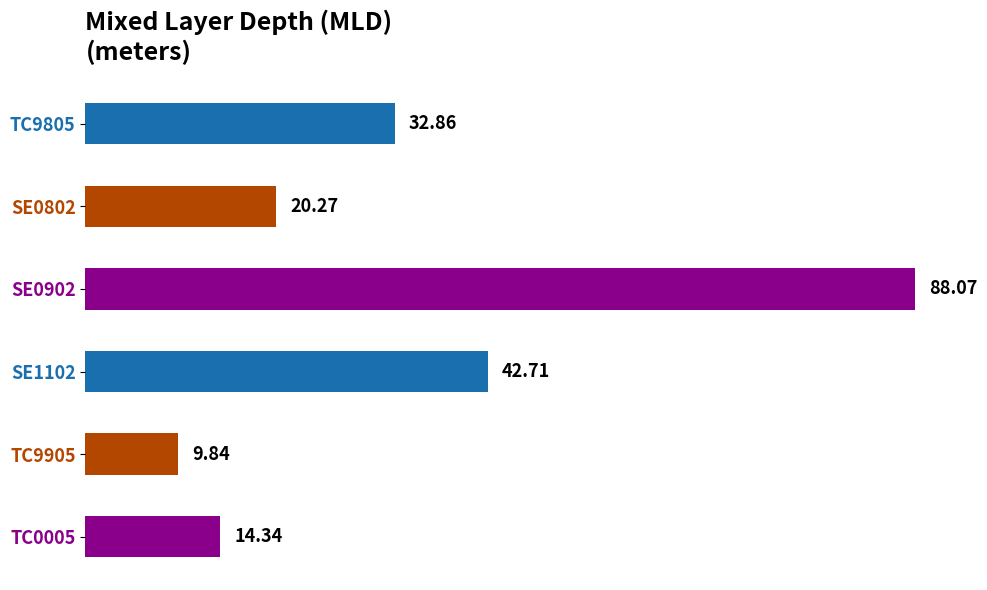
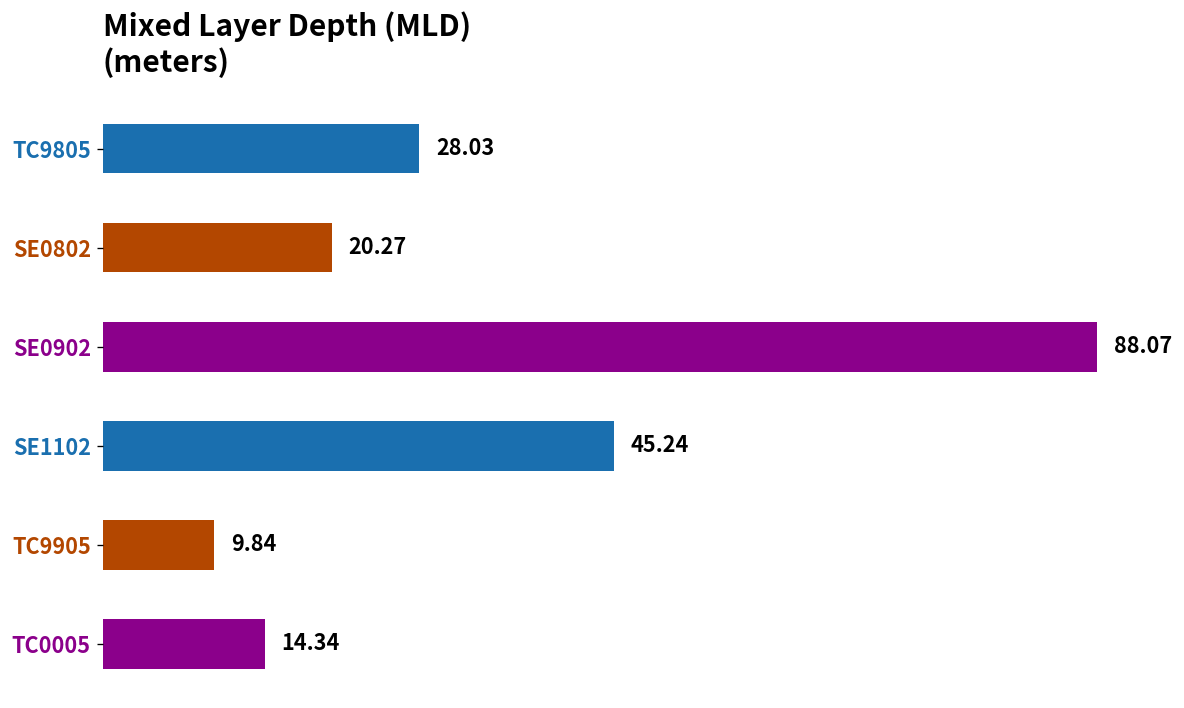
TC9805: 32.86 -> 28.03
SE1102: 42.71 -> 45.24
